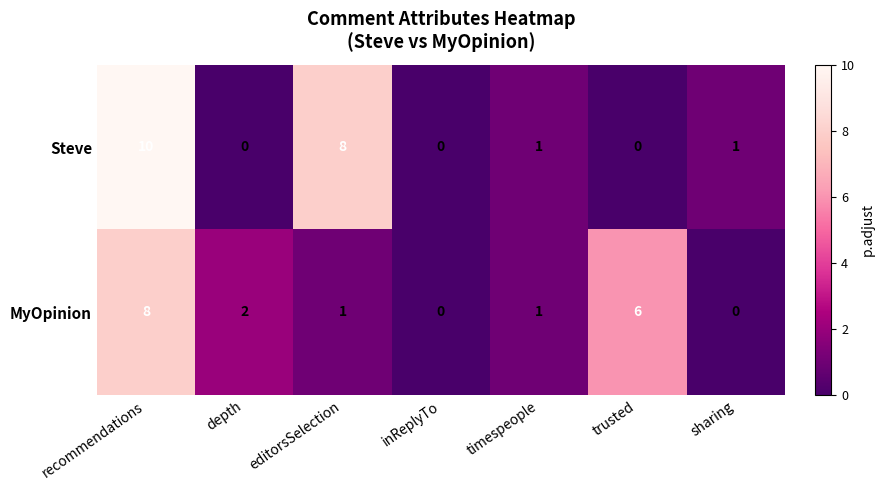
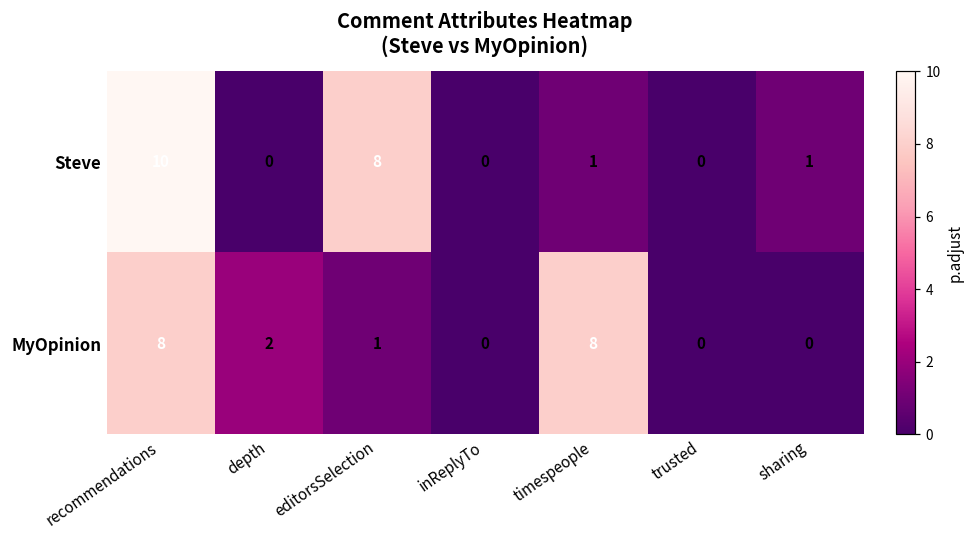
MyOpinion, timespeople: 1 -> 8
MyOpinion, trusted: 6 -> 0
